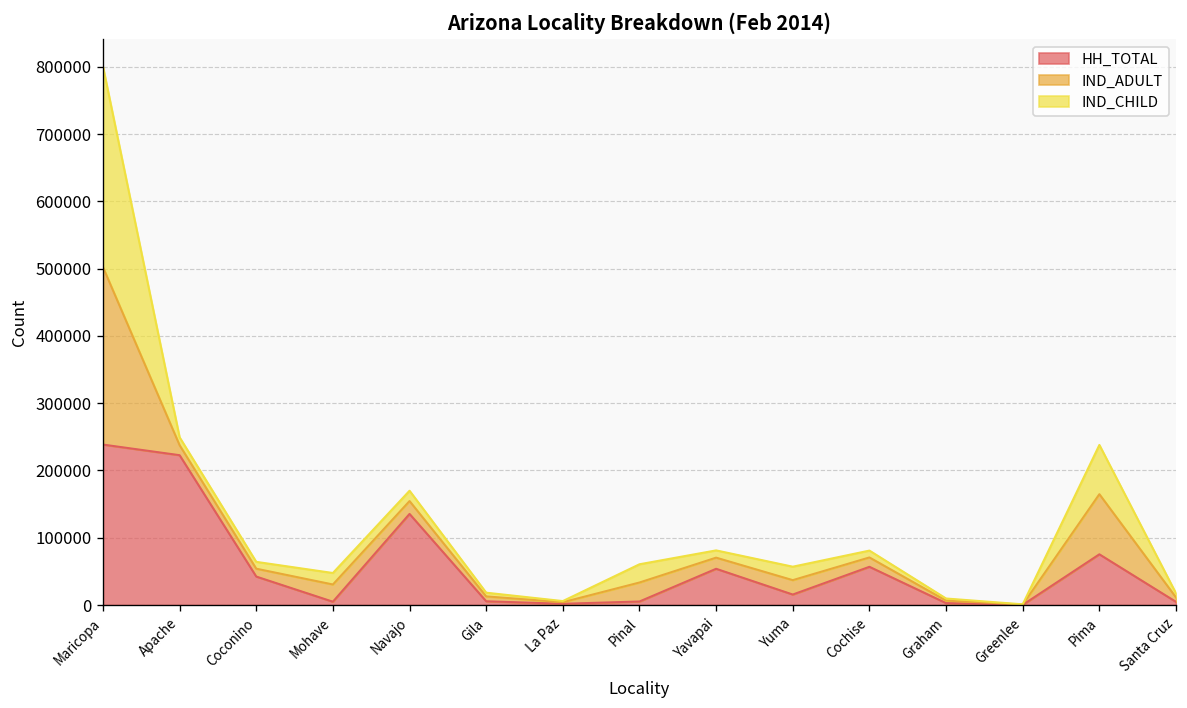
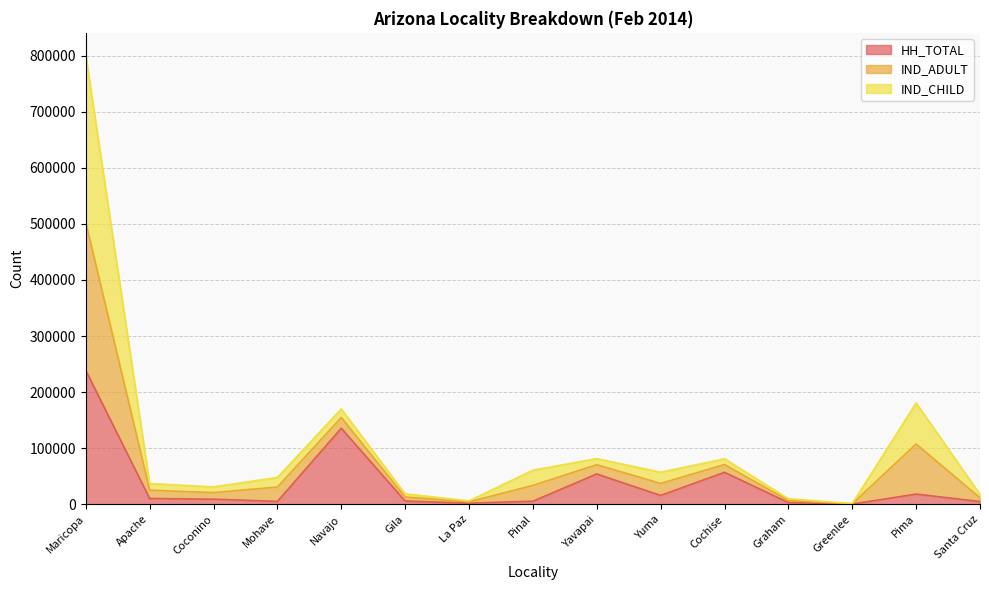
HH_TOTAL, Apache: 220000 -> 10000
HH_TOTAL, Coconino: 40000 -> 10000
HH_TOTAL, Pima: 80000 -> 20000
